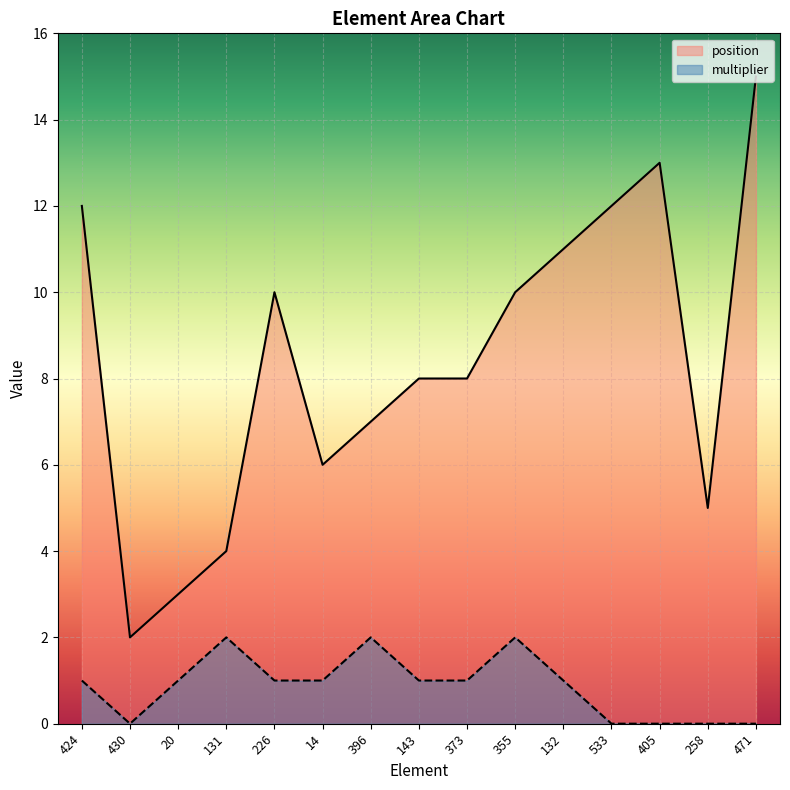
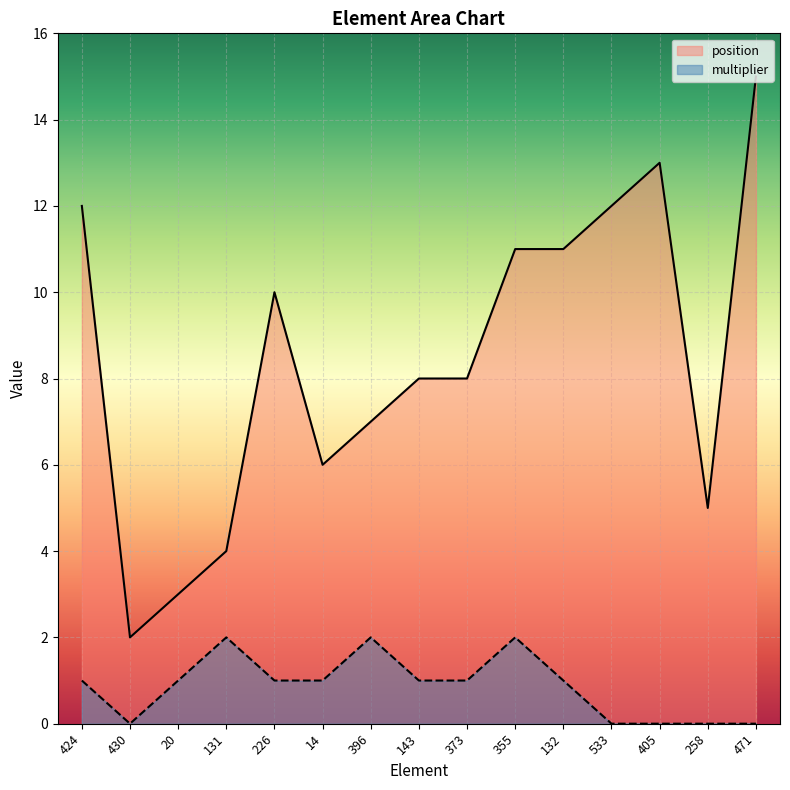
position, 355: 10 -> 11
